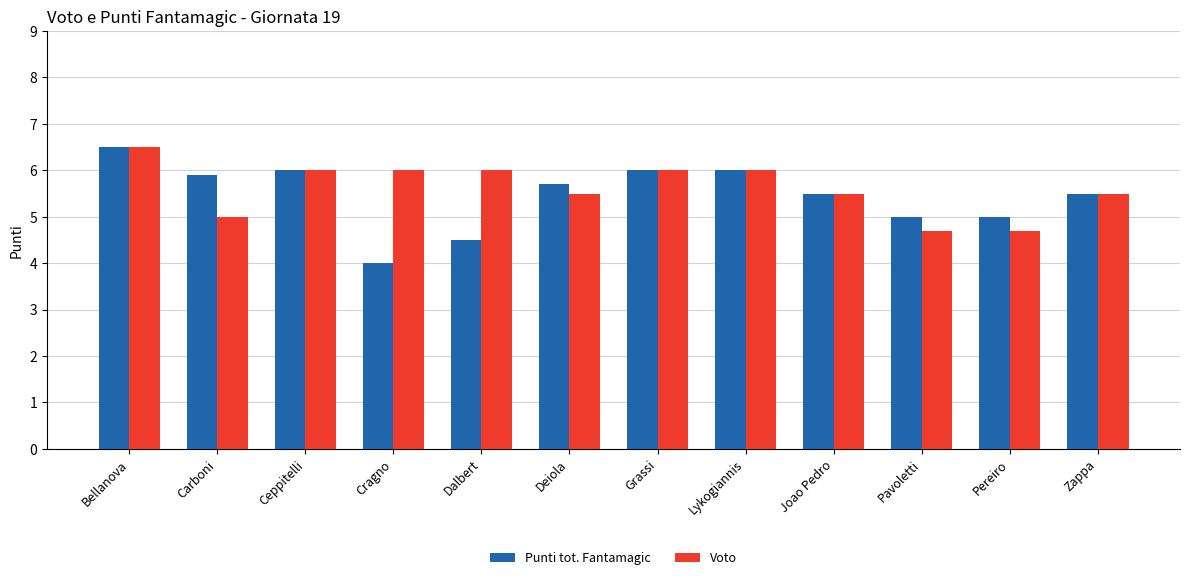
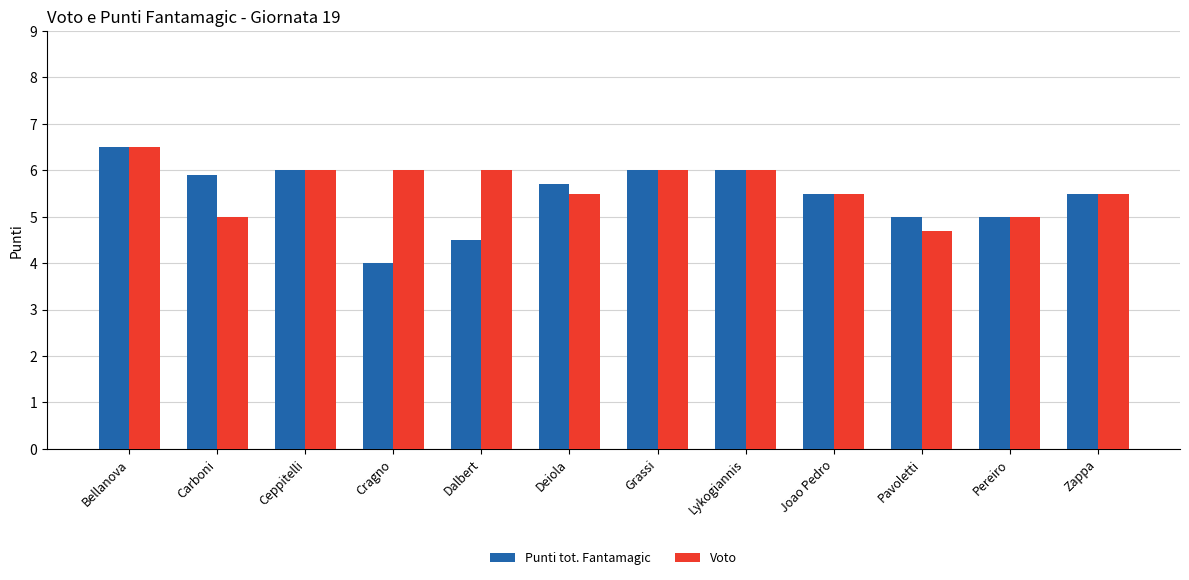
Voto, Pereiro: 4.7 -> 5.0
